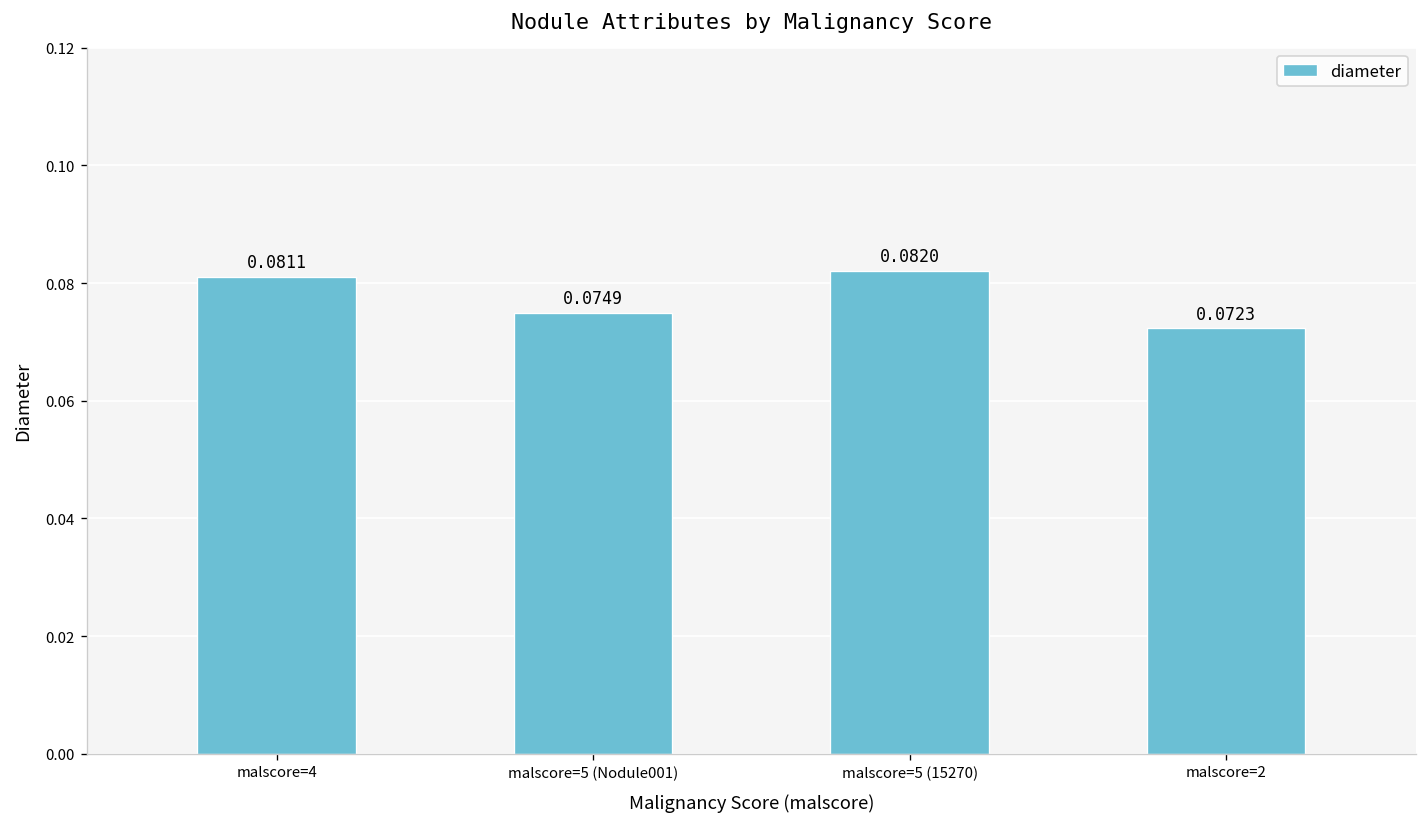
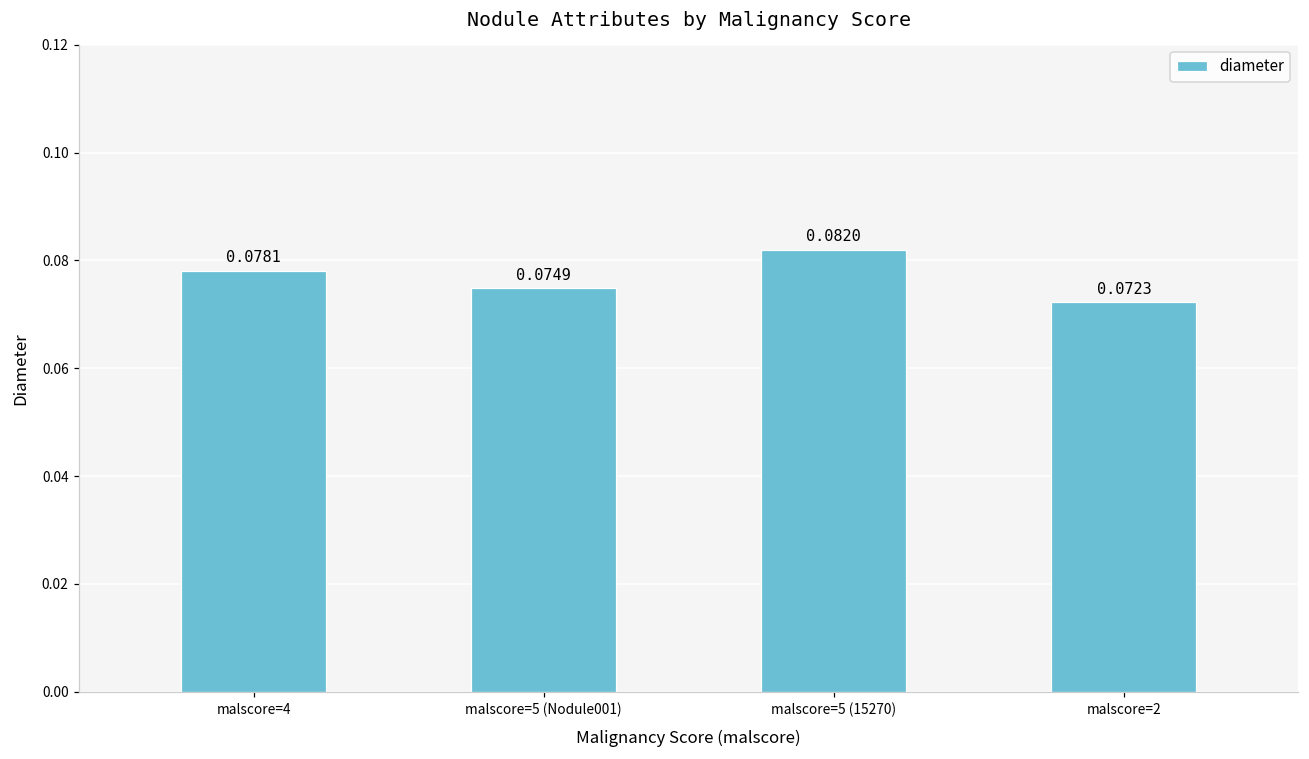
malscore=4: 0.0811 -> 0.0781
